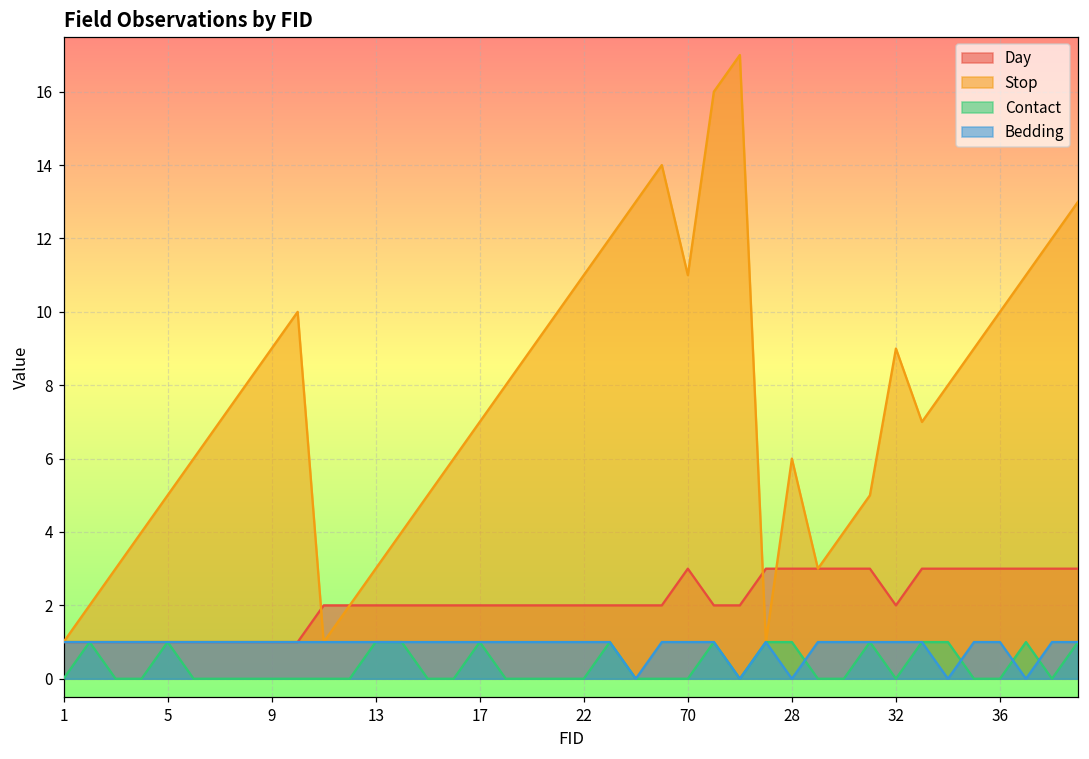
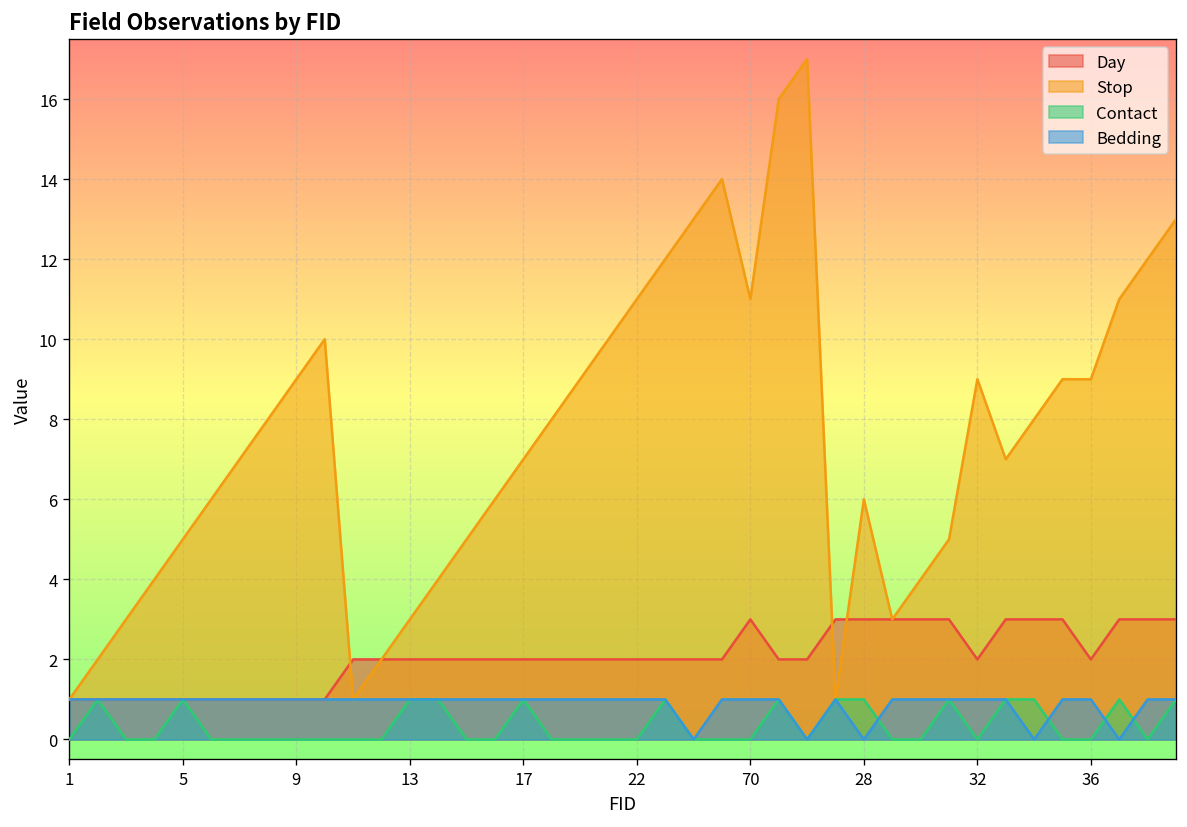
Day, 36: 3 -> 2
Stop, 36: 10 -> 9
